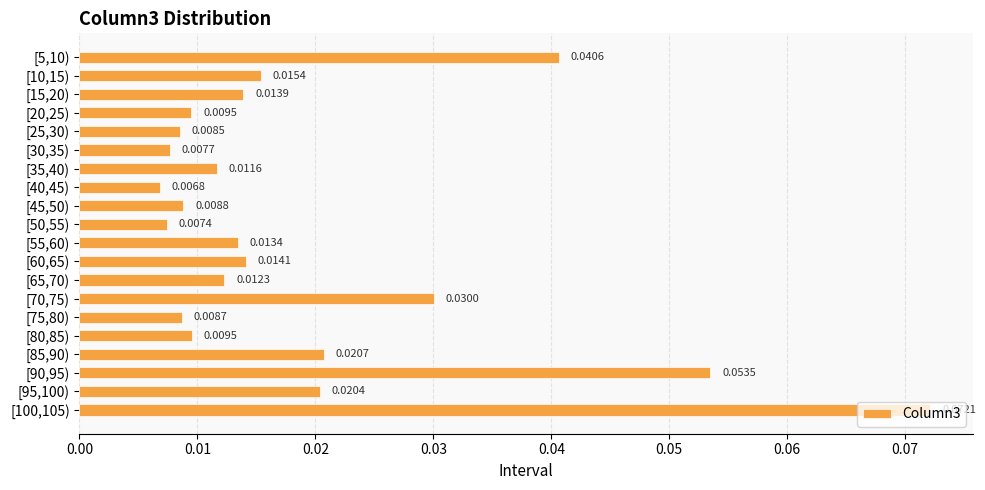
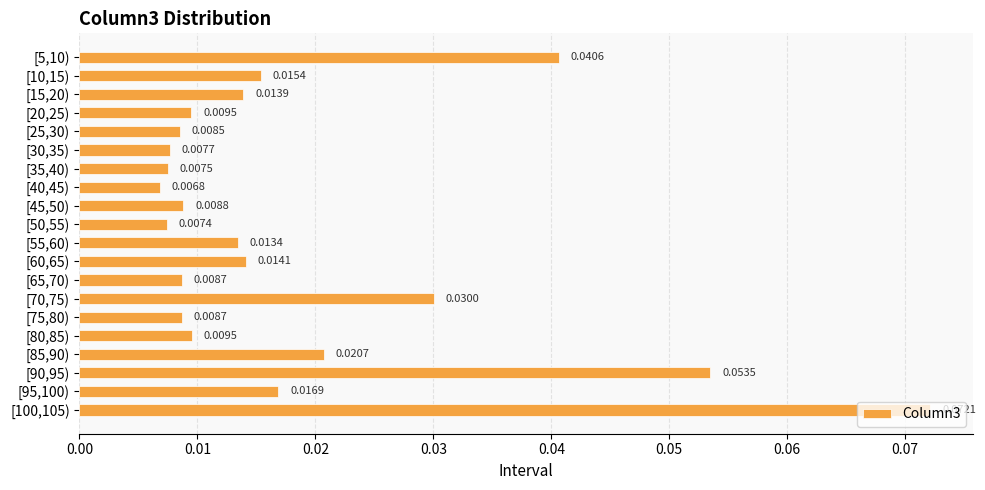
[35,40): 0.0116 -> 0.0075
[65,70): 0.0123 -> 0.0087
[95,100): 0.0204 -> 0.0169
